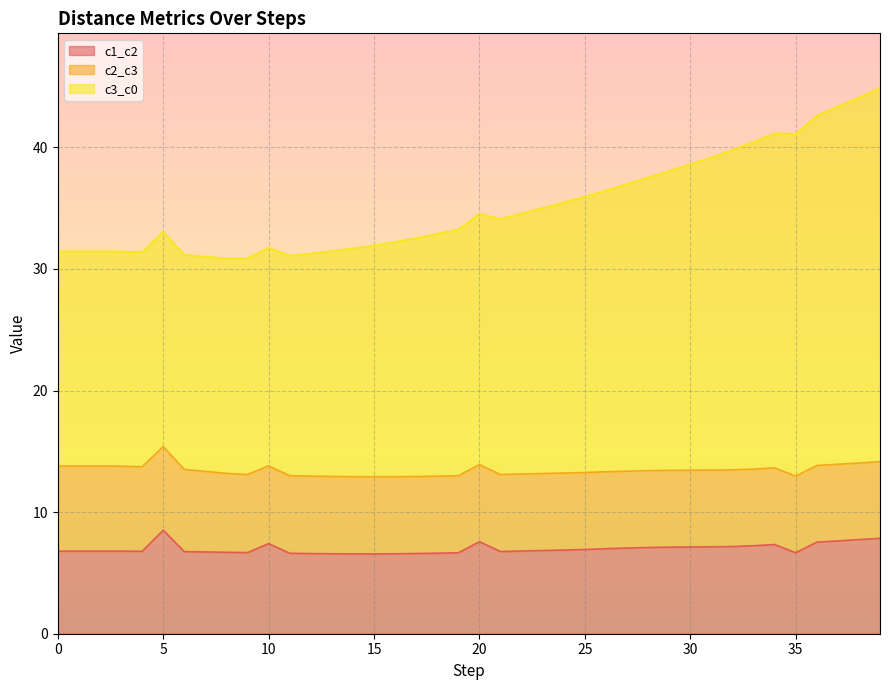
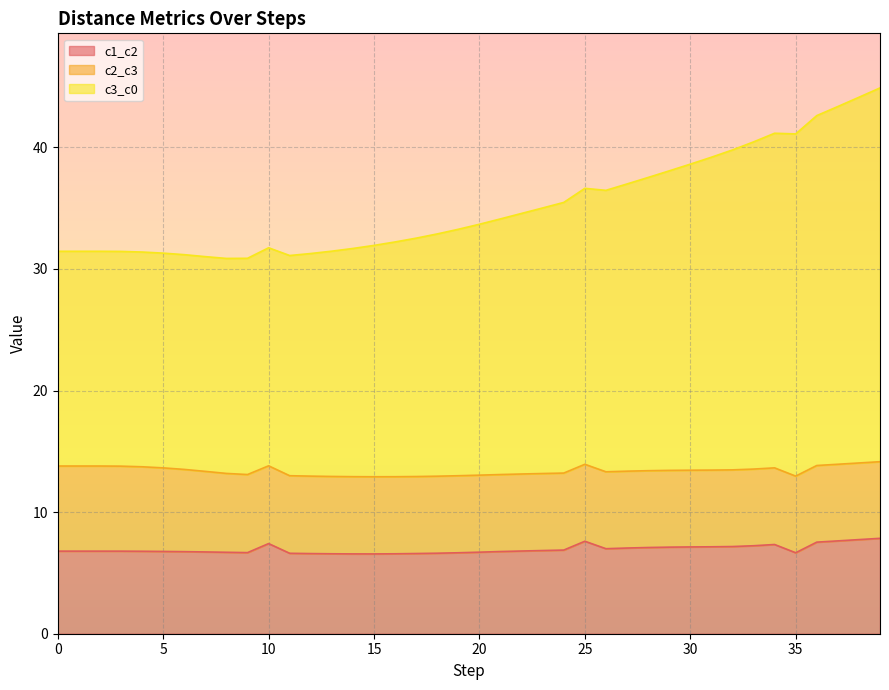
c1_c2, 5: 8.5 -> 6.8
c1_c2, 20: 7.6 -> 6.7
c1_c2, 25: 6.9 -> 7.6
